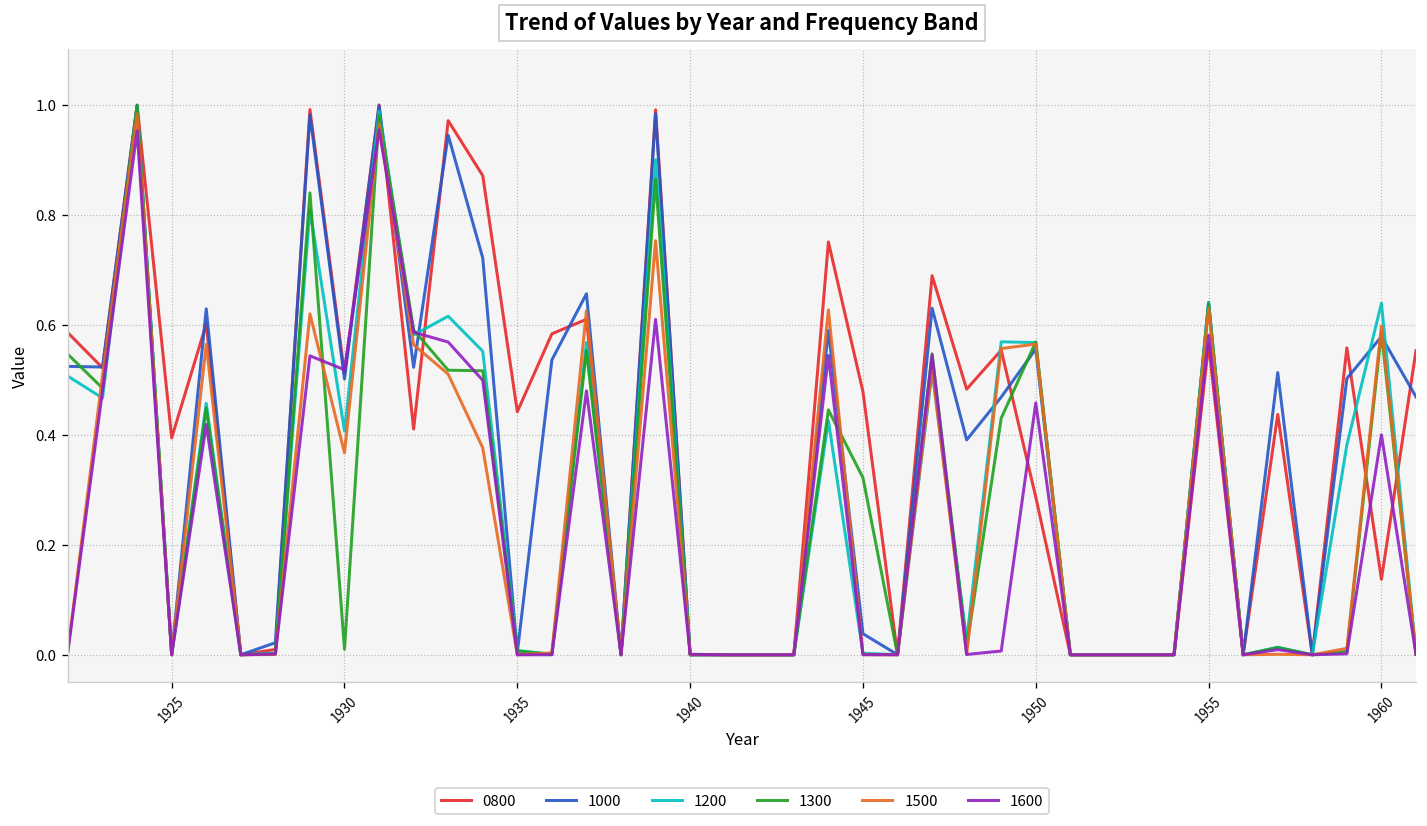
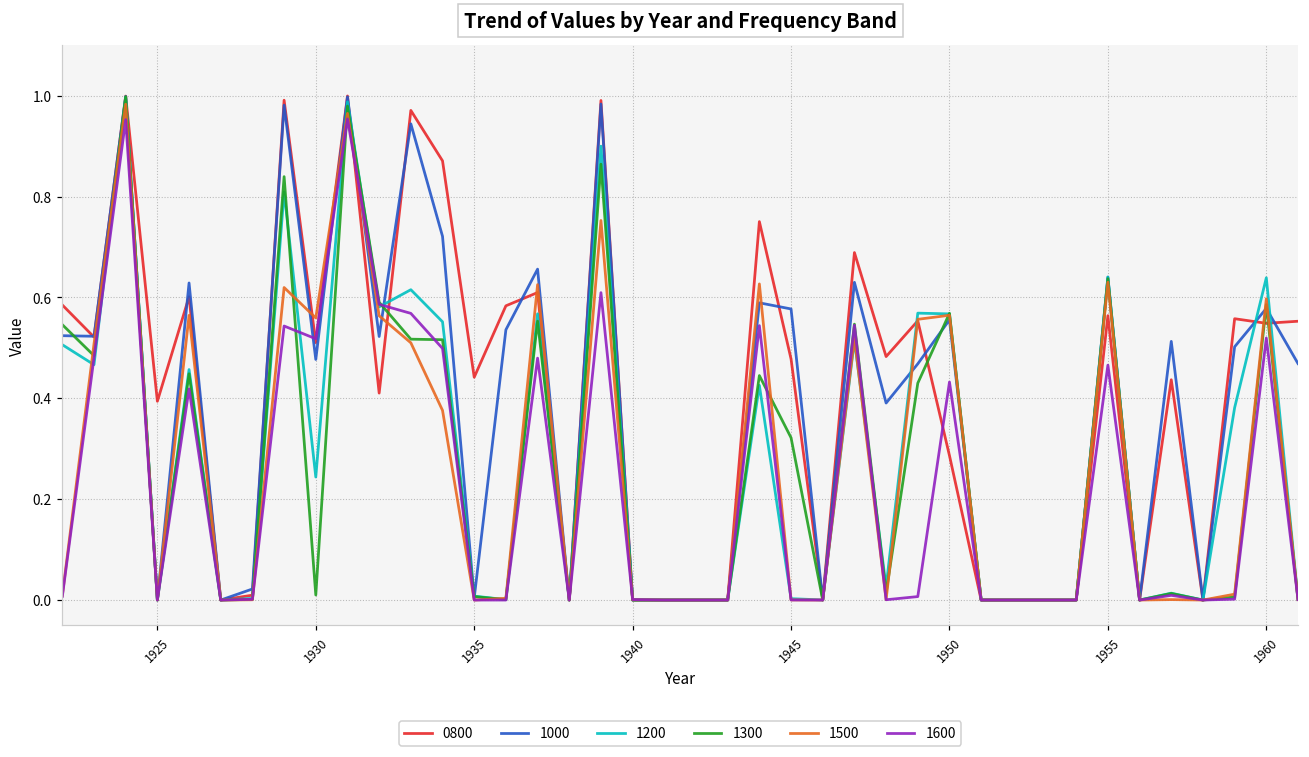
1000, 1930: 0.50 -> 0.48
1200, 1930: 0.41 -> 0.24
1500, 1930: 0.37 -> 0.56
1000, 1945: 0.04 -> 0.58
1600, 1950: 0.46 -> 0.43
1600, 1955: 0.58 -> 0.47
0800, 1960: 0.14 -> 0.55
1600, 1960: 0.40 -> 0.52
